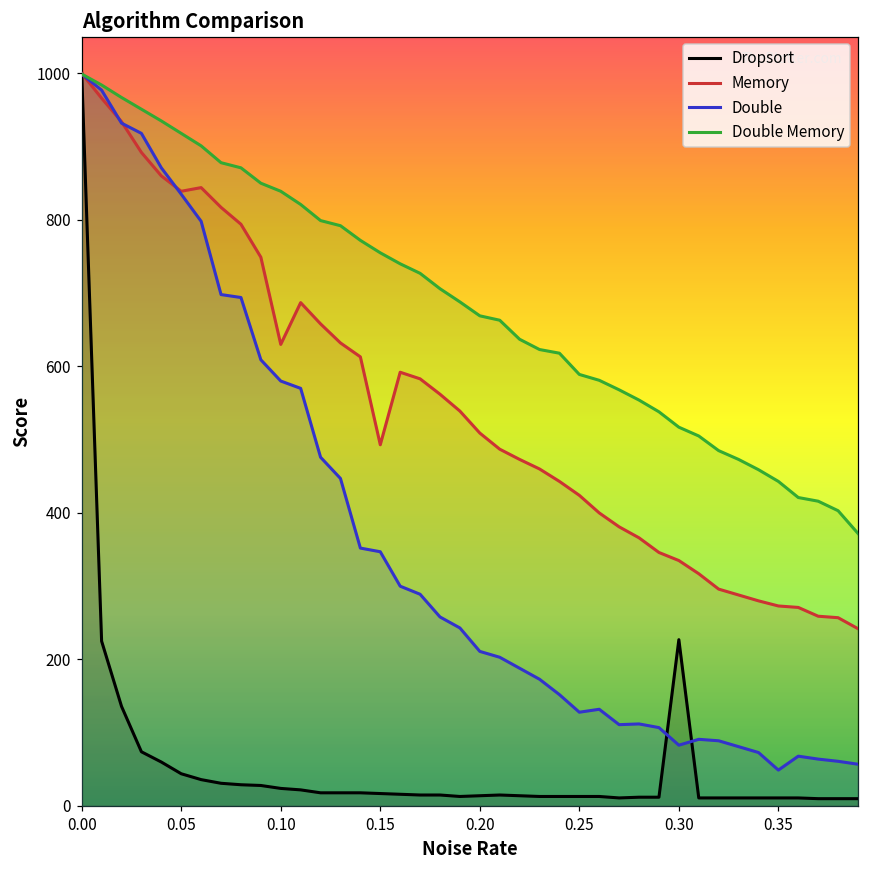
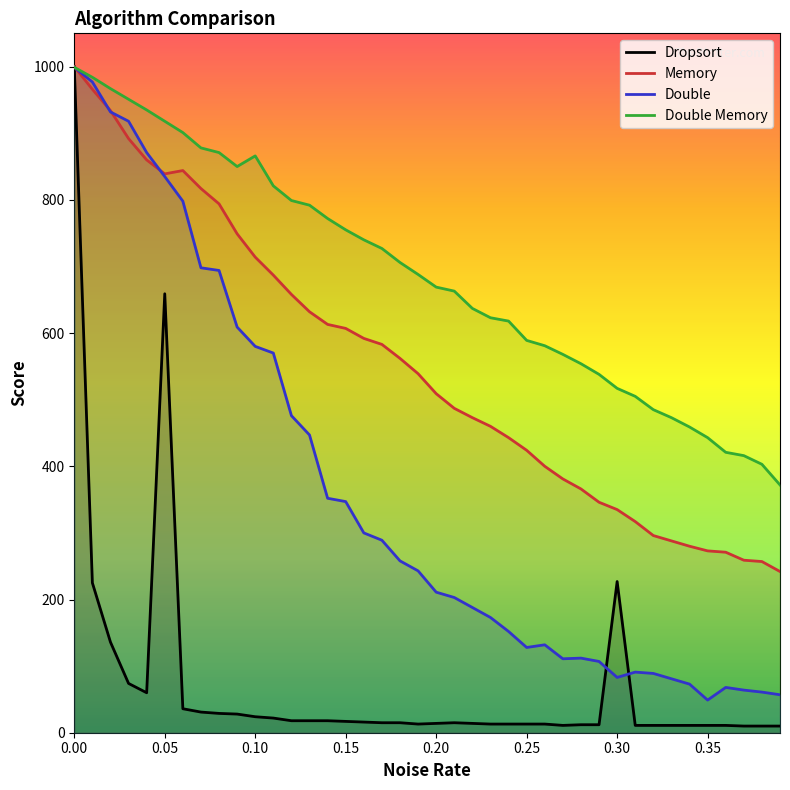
Dropsort, 0.05: 40 -> 660
Memory, 0.10: 630 -> 710
Double Memory, 0.10: 840 -> 870
Memory, 0.15: 490 -> 610
